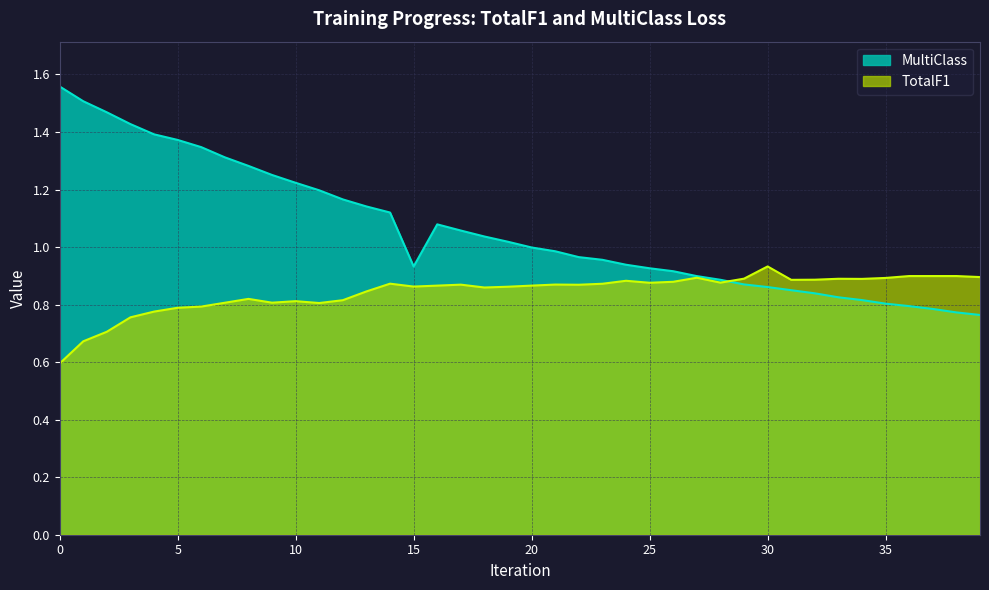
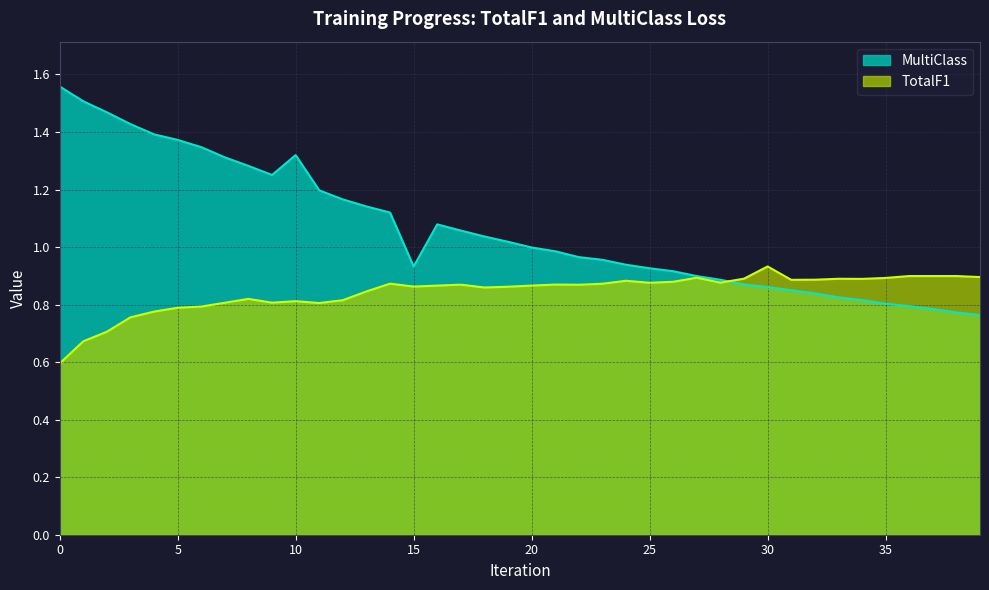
MultiClass, 10: 1.22 -> 1.32
